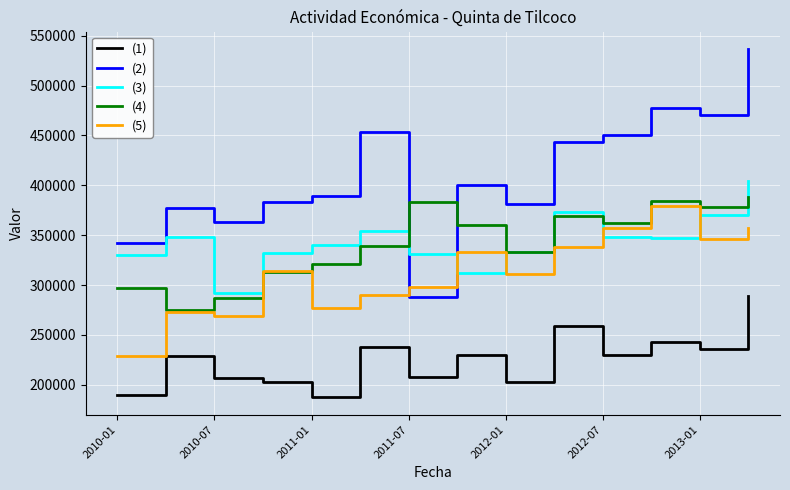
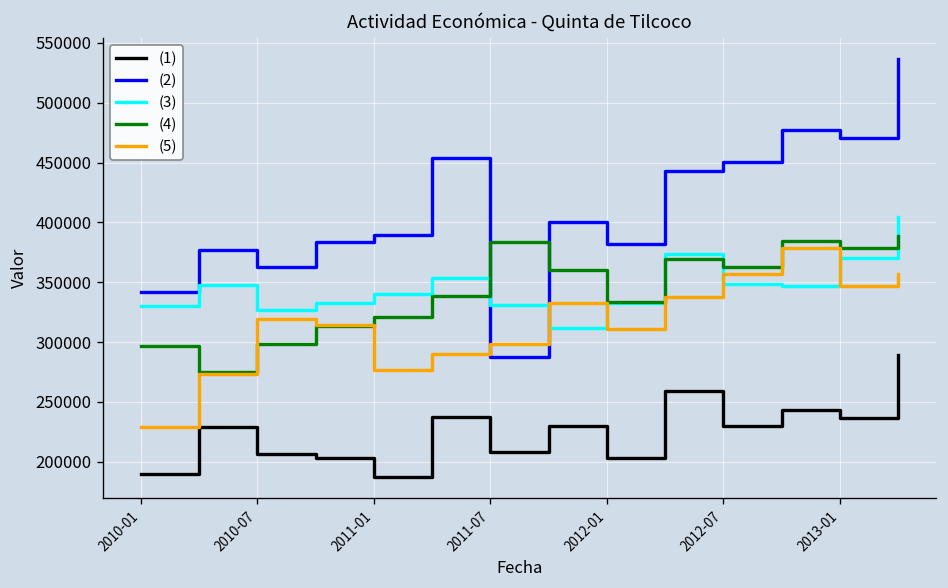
(3), 2010-07: 290000 -> 330000
(4), 2010-07: 290000 -> 300000
(5), 2010-07: 270000 -> 320000
